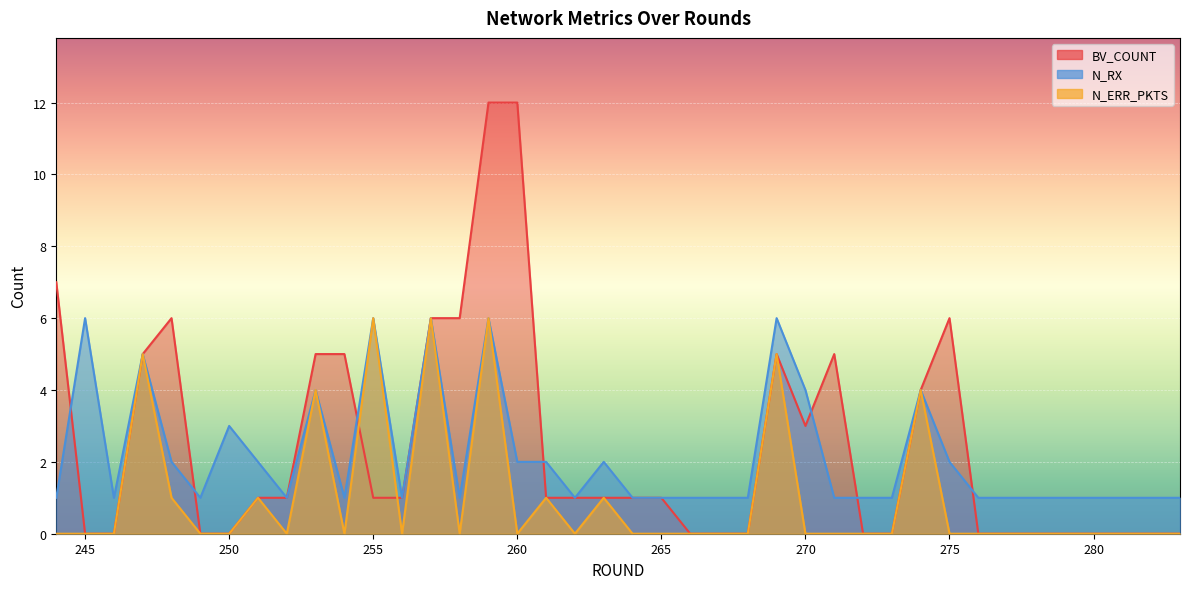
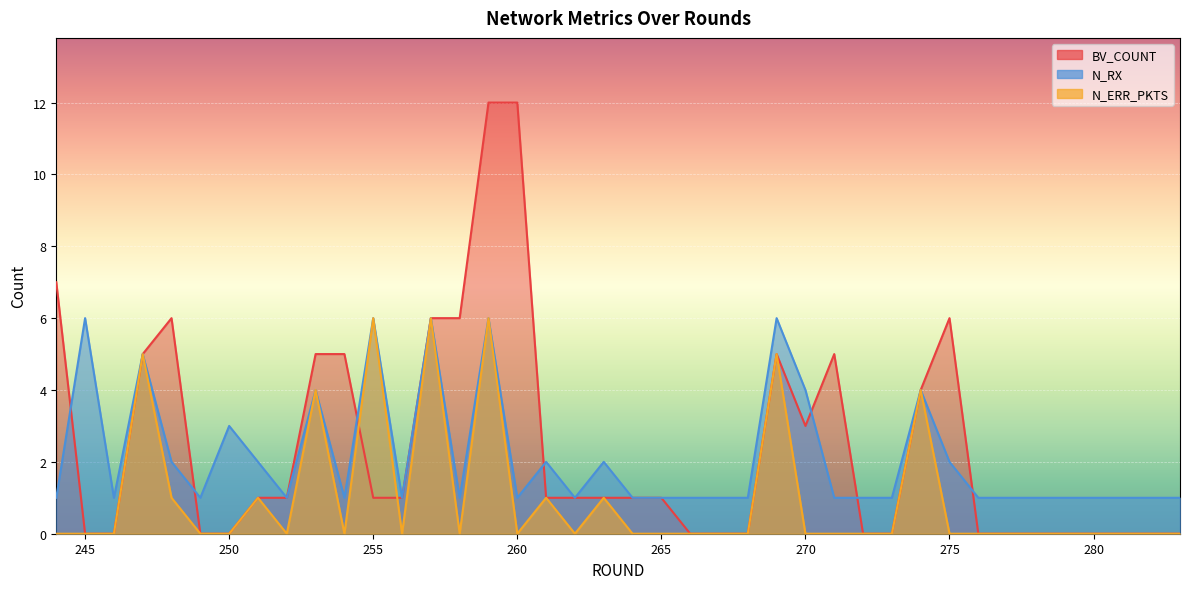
N_RX, 260: 2 -> 1
